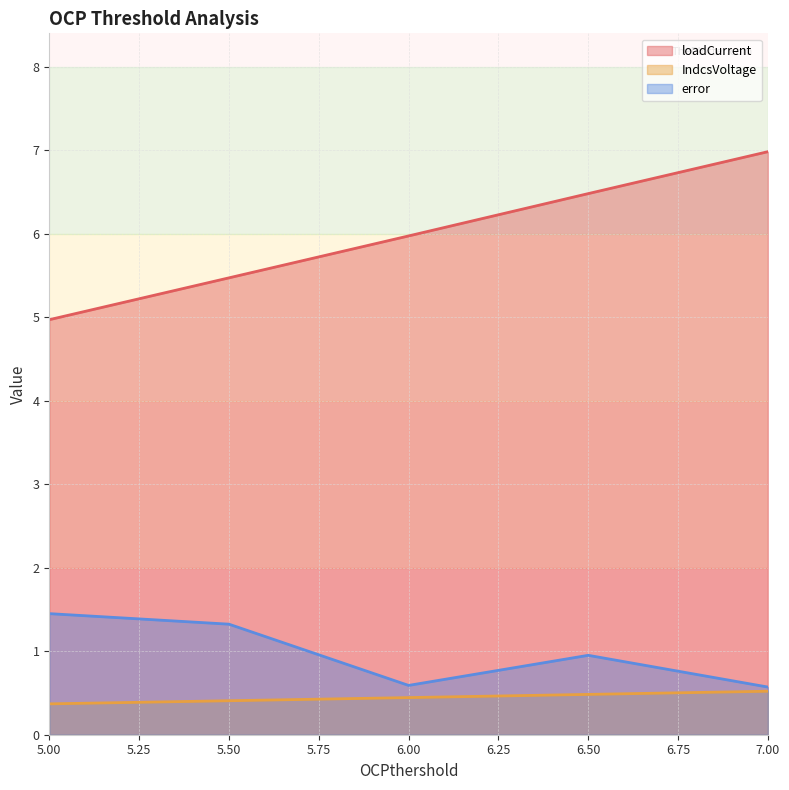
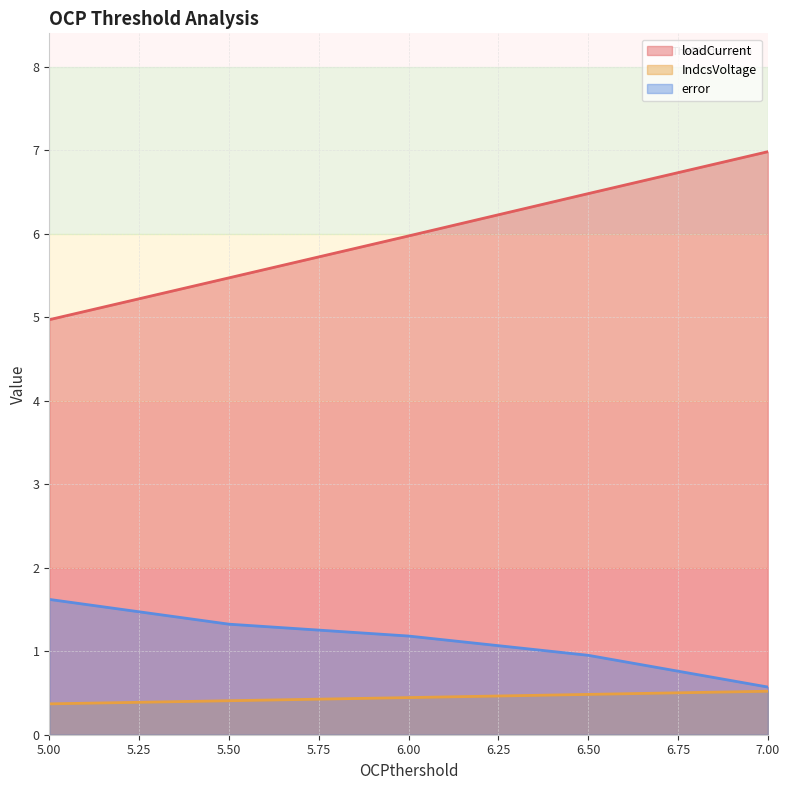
error, 5.00: 1.5 -> 1.6
error, 6.00: 0.6 -> 1.2
